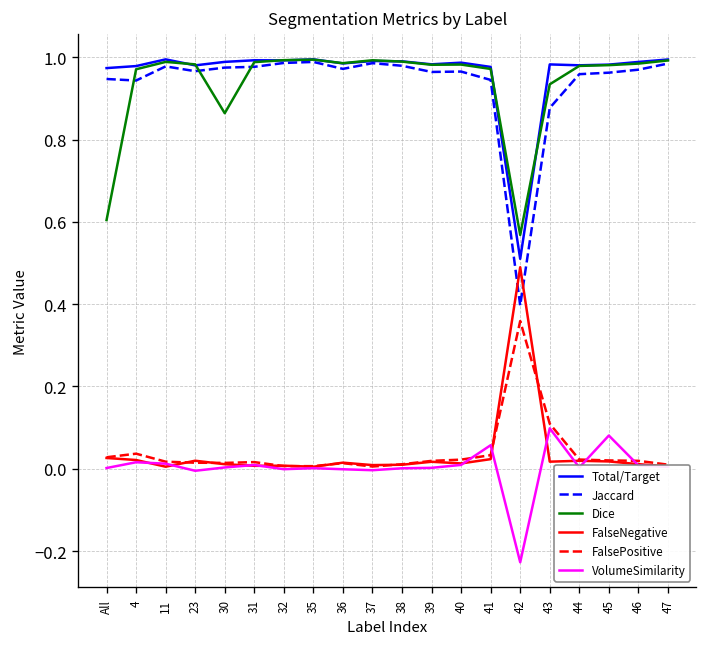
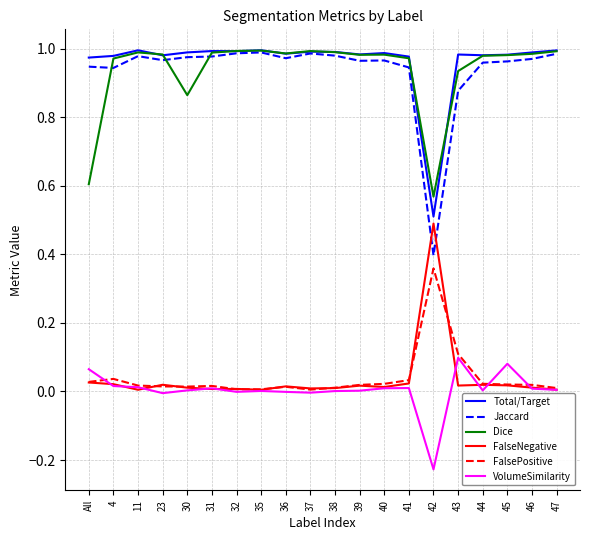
VolumeSimilarity, All: 0.00 -> 0.06
VolumeSimilarity, 41: 0.06 -> 0.01
